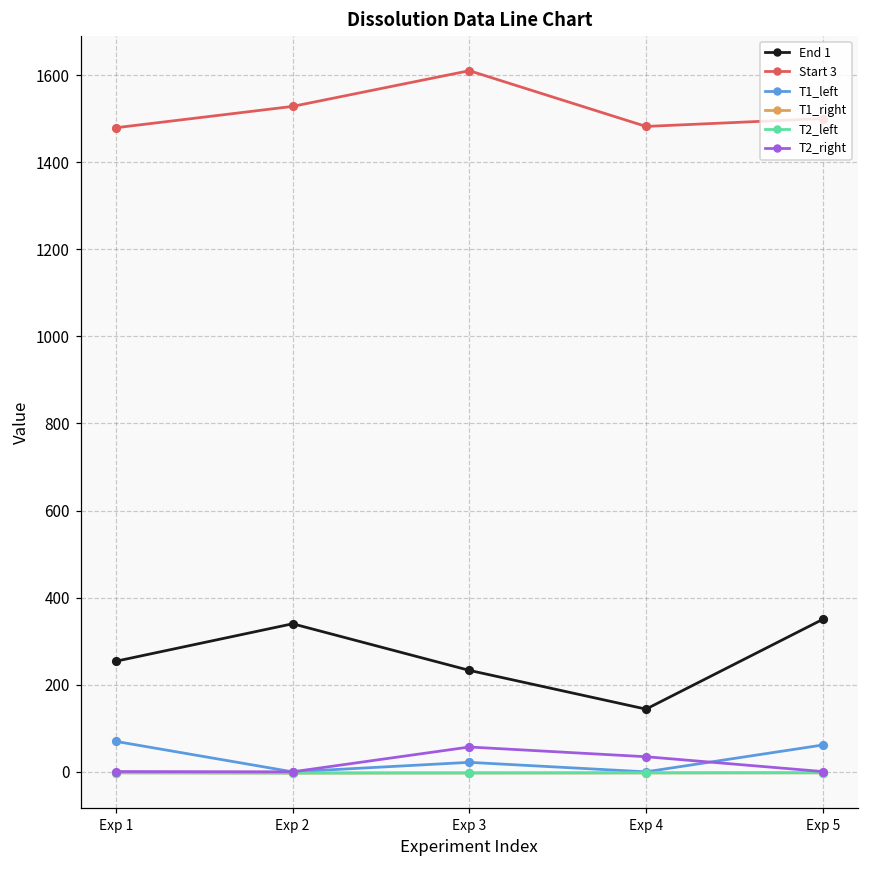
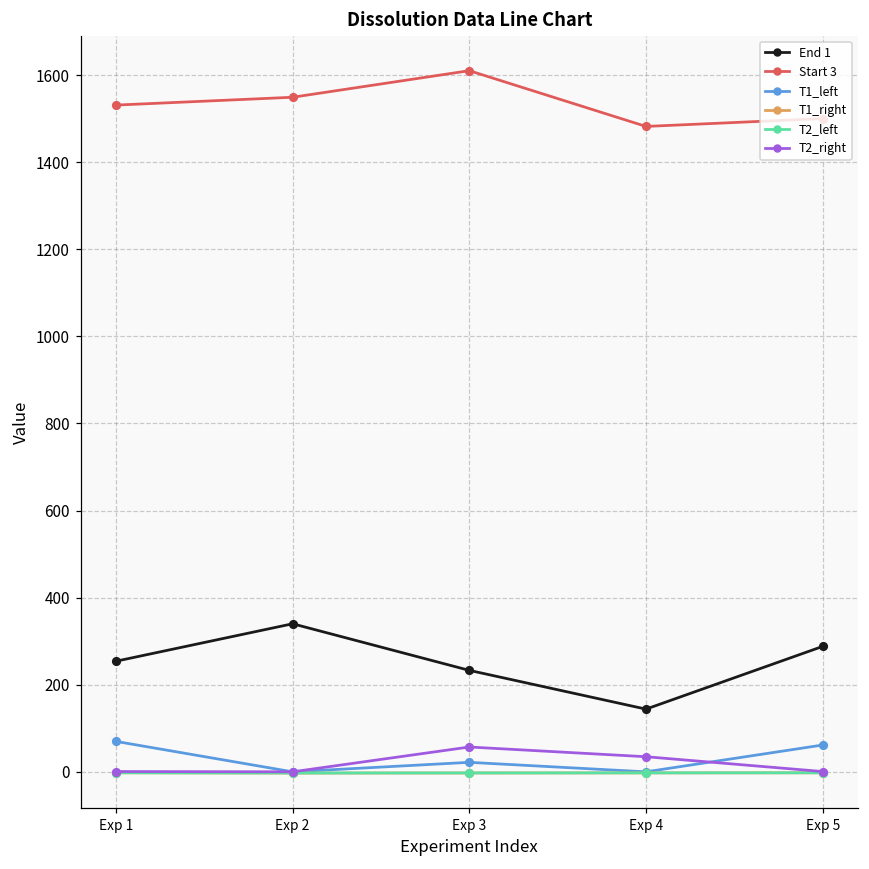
Start 3, Exp 1: 1480 -> 1530
Start 3, Exp 2: 1530 -> 1550
End 1, Exp 5: 350 -> 290
